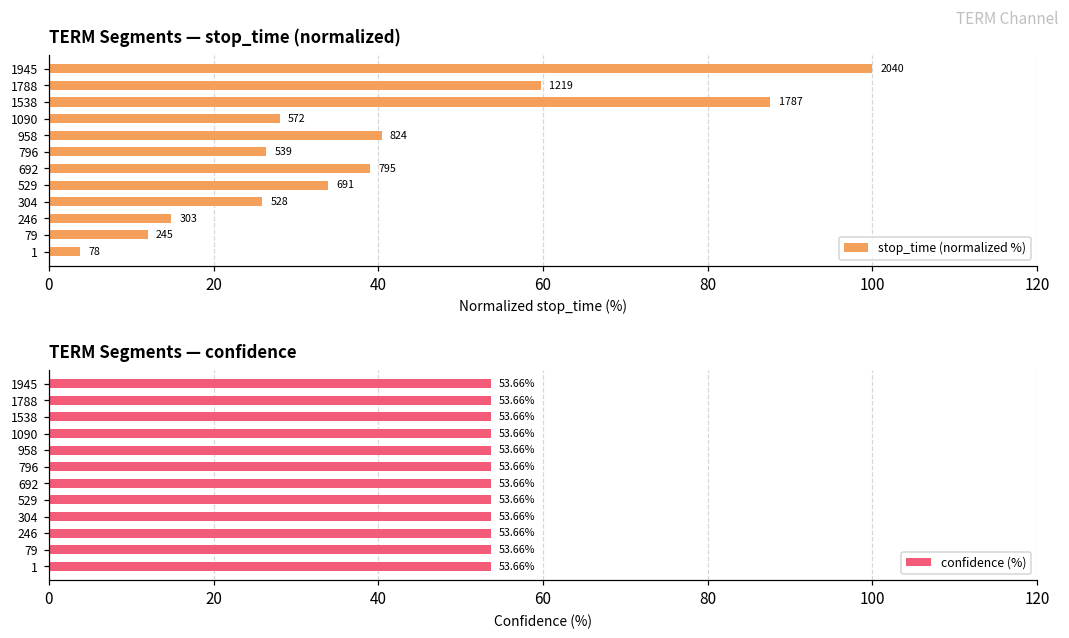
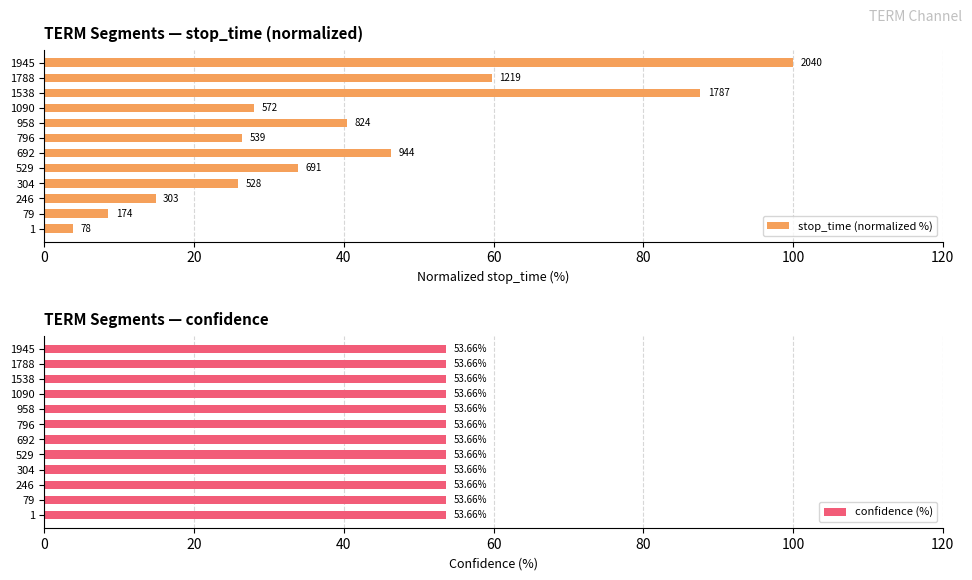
TERM Segments — stop_time (normalized), 692: 795 -> 944
TERM Segments — stop_time (normalized), 79: 245 -> 174
